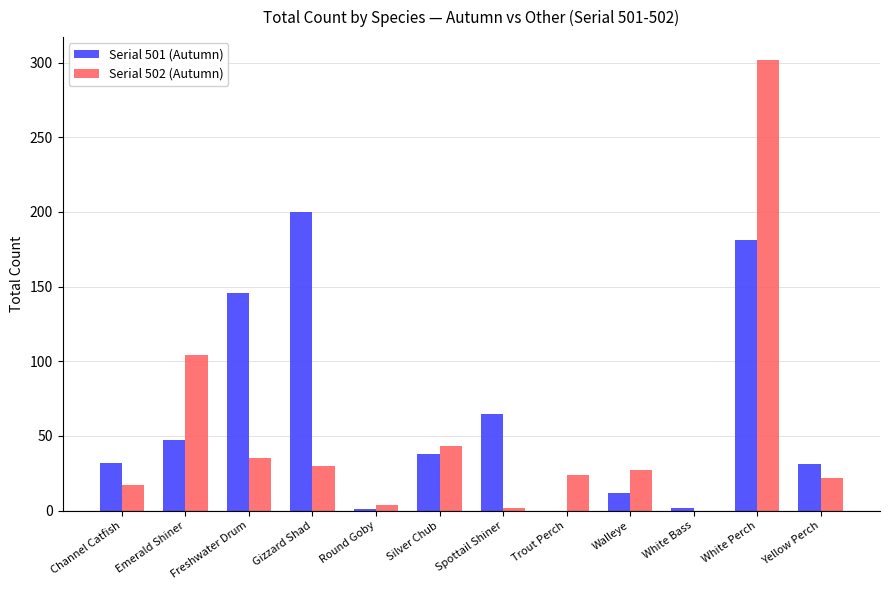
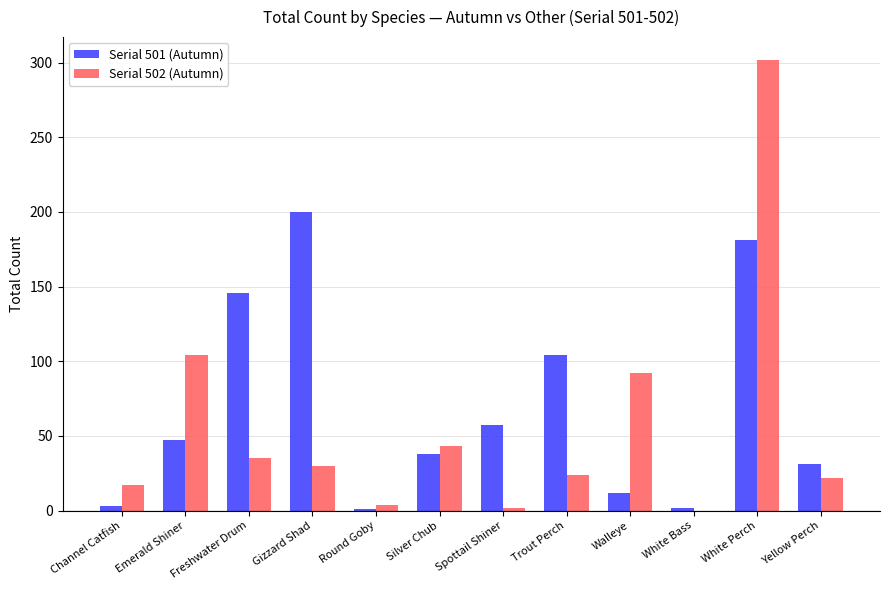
Serial 501 (Autumn), Channel Catfish: 32 -> 3
Serial 501 (Autumn), Spottail Shiner: 65 -> 57
Serial 501 (Autumn), Trout Perch: 0 -> 104
Serial 502 (Autumn), Walleye: 27 -> 92
